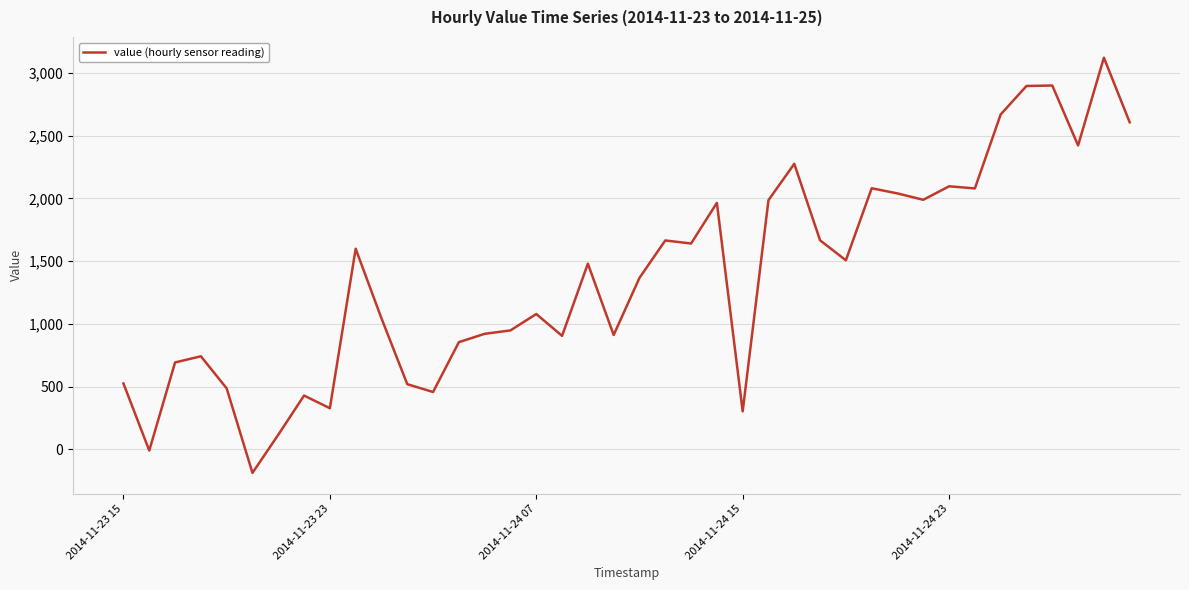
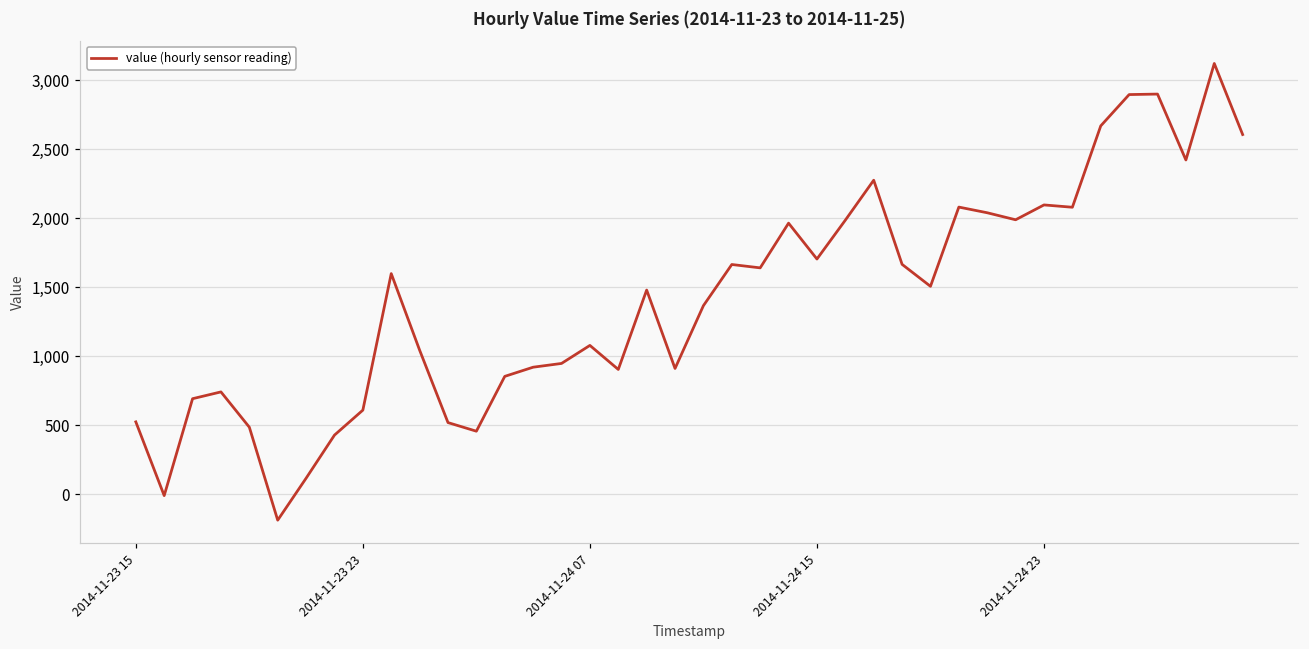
2014-11-23 23: 330 -> 610
2014-11-24 15: 300 -> 1,700
